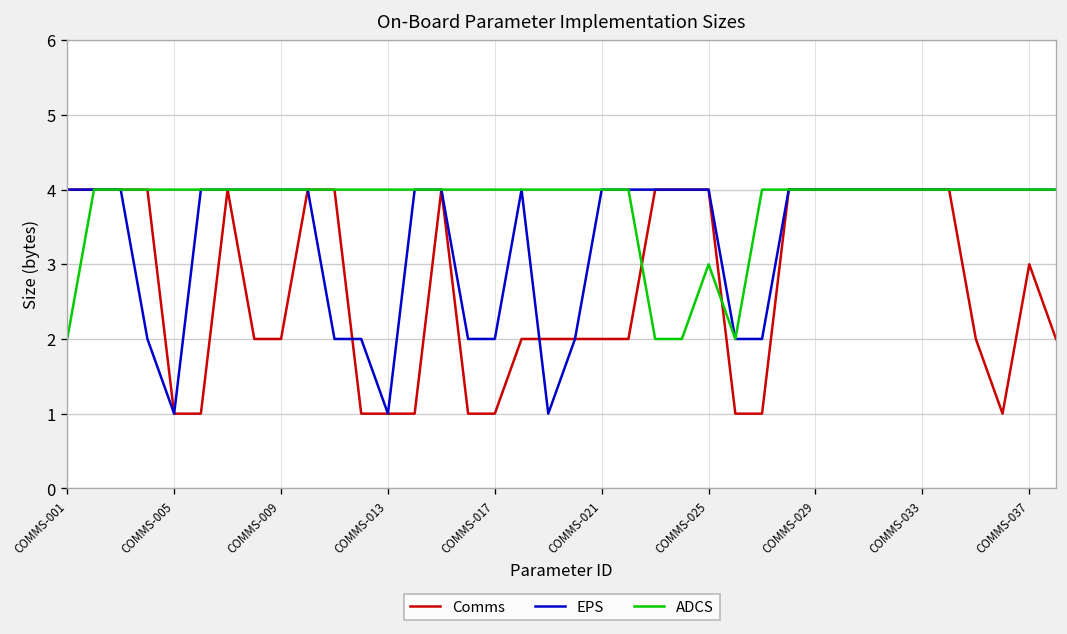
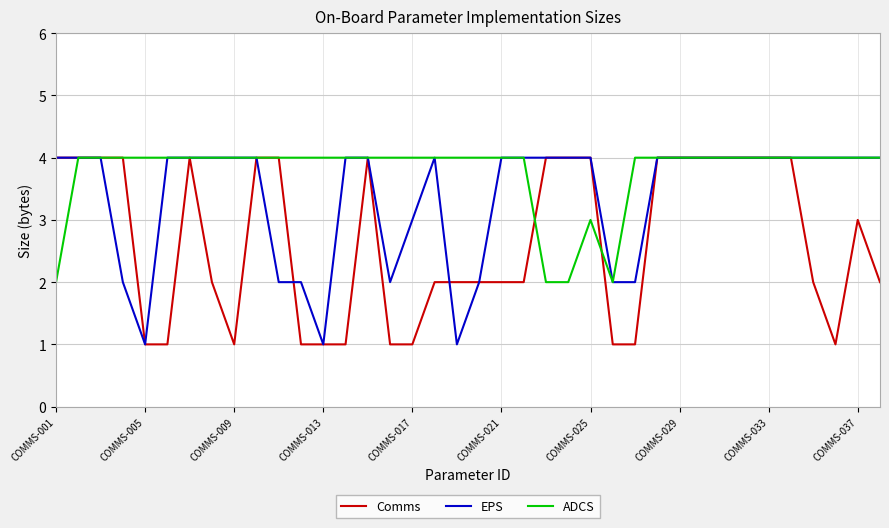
Comms, COMMS-009: 2 -> 1
EPS, COMMS-017: 2 -> 3
